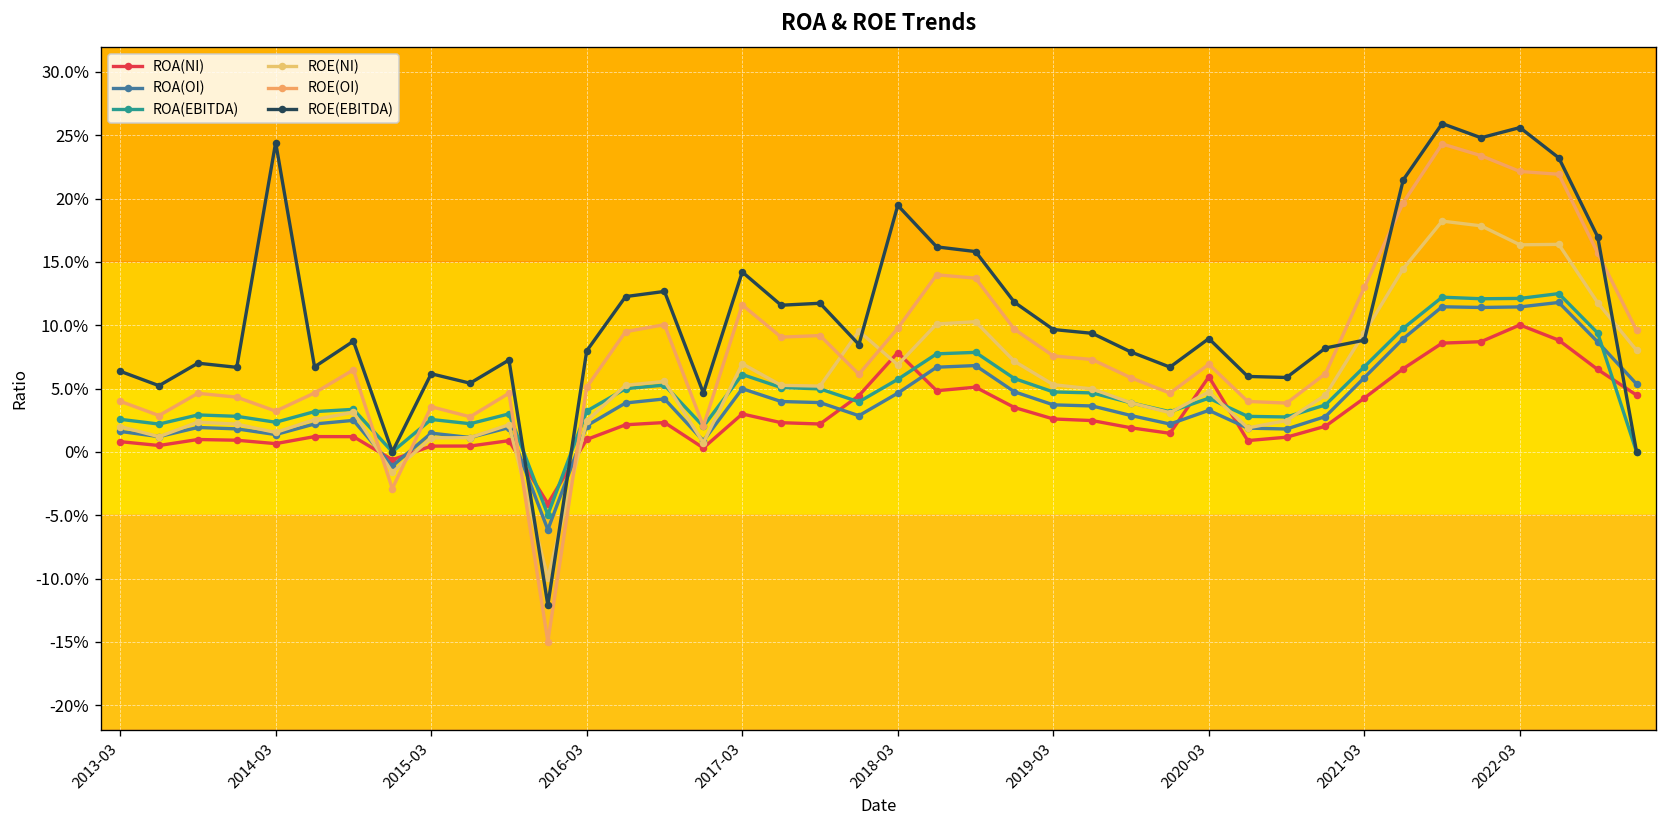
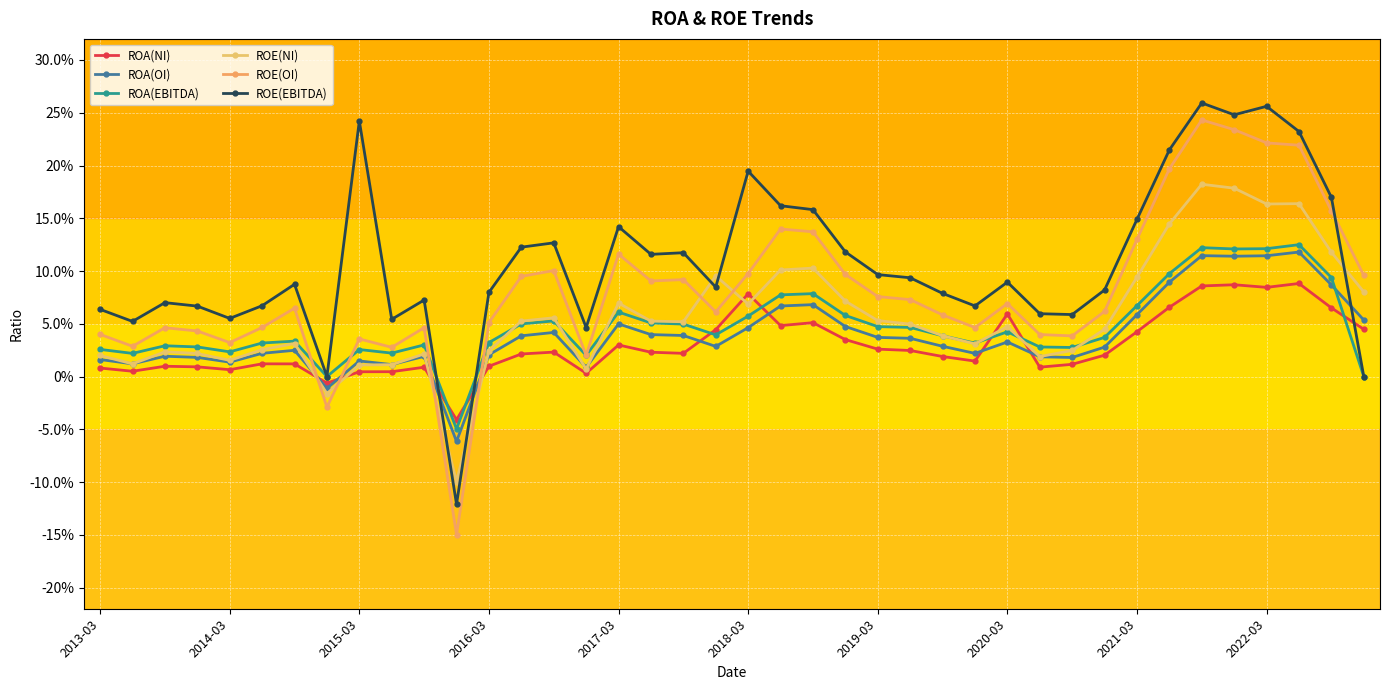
ROE(EBITDA), 2014-03: 24.4% -> 5.5%
ROE(EBITDA), 2015-03: 6.2% -> 24.2%
ROE(EBITDA), 2021-03: 8.8% -> 14.9%
ROA(NI), 2022-03: 10.0% -> 8.5%
